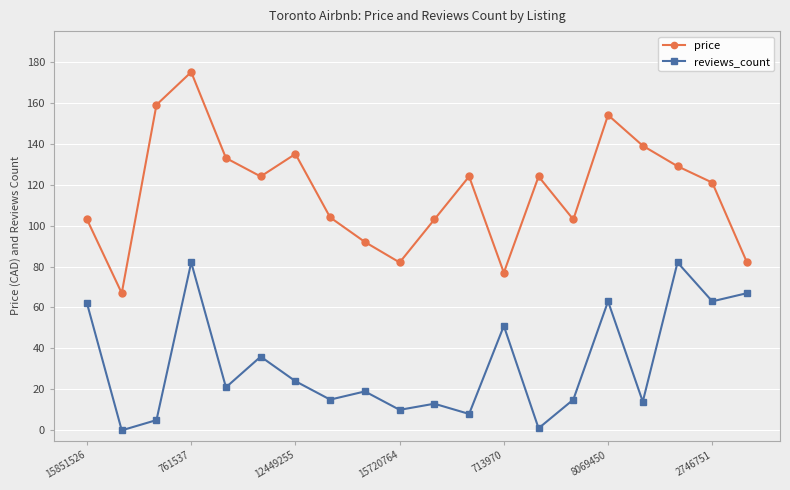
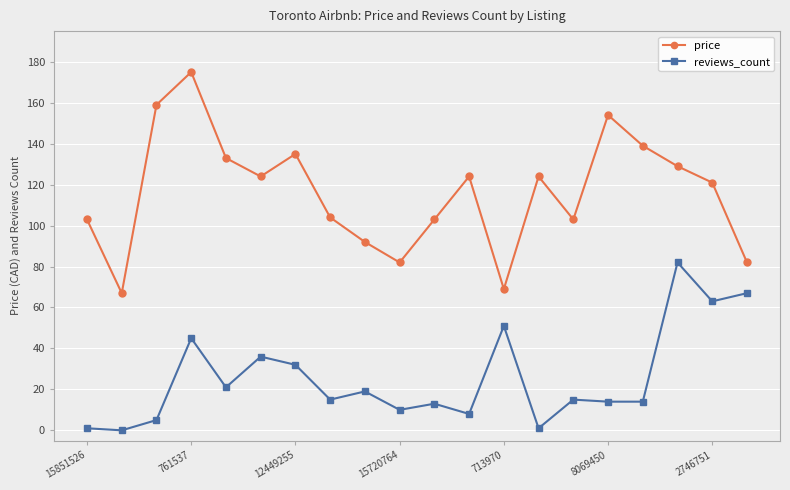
reviews_count, 15851526: 62 -> 1
reviews_count, 761537: 82 -> 45
reviews_count, 12449255: 24 -> 32
price, 713970: 77 -> 69
reviews_count, 8069450: 63 -> 14
